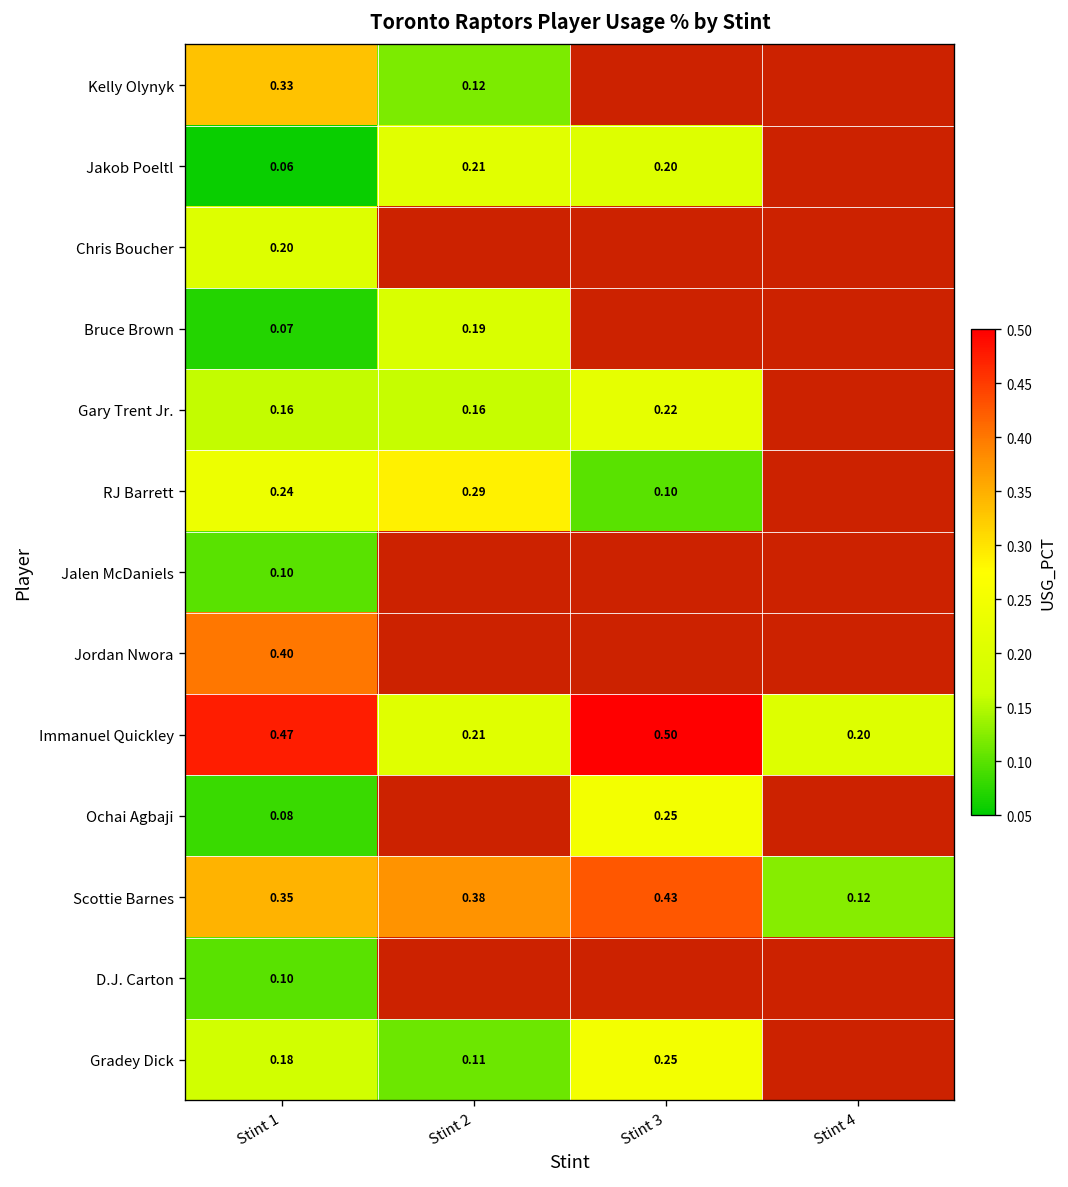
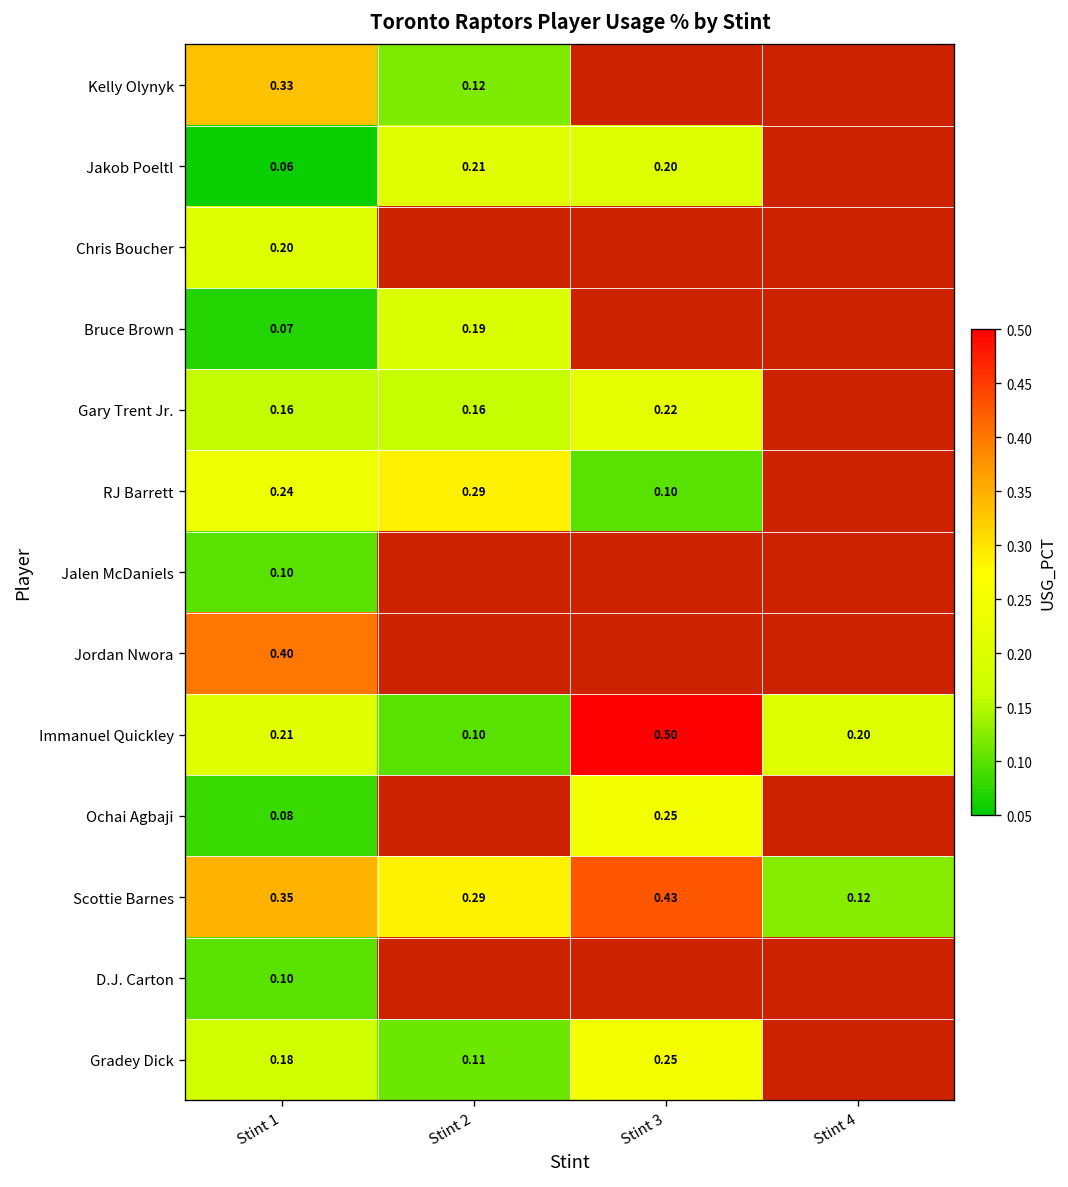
Immanuel Quickley, Stint 1: 0.47 -> 0.21
Immanuel Quickley, Stint 2: 0.21 -> 0.10
Scottie Barnes, Stint 2: 0.38 -> 0.29
